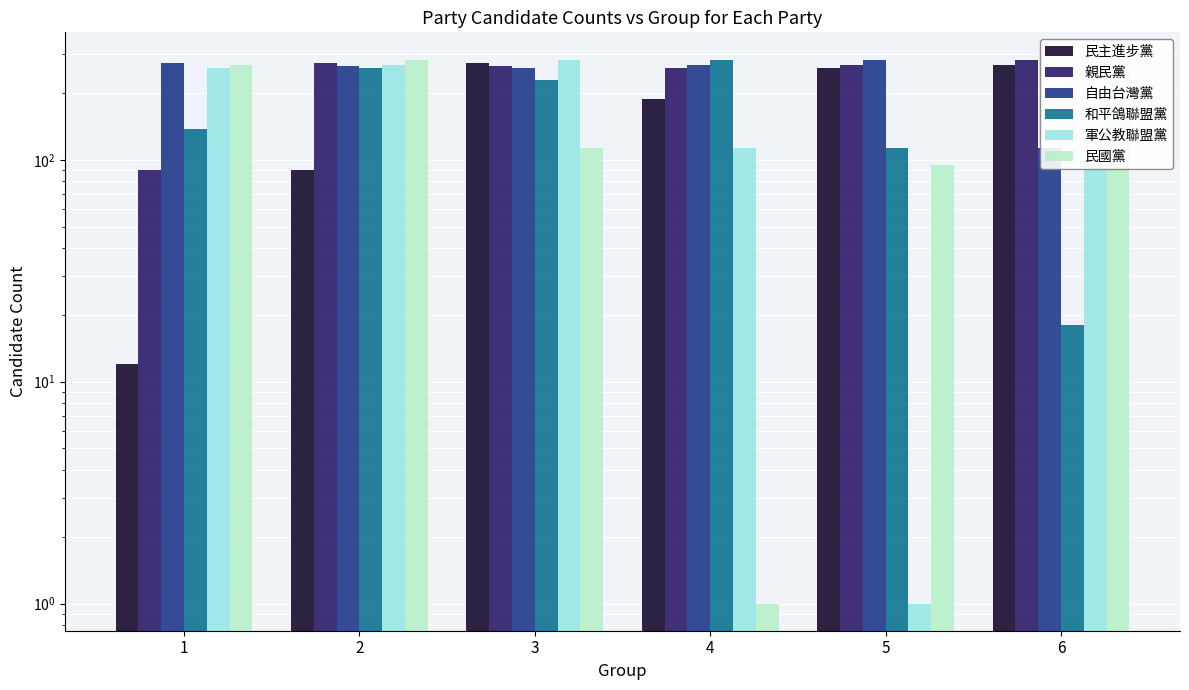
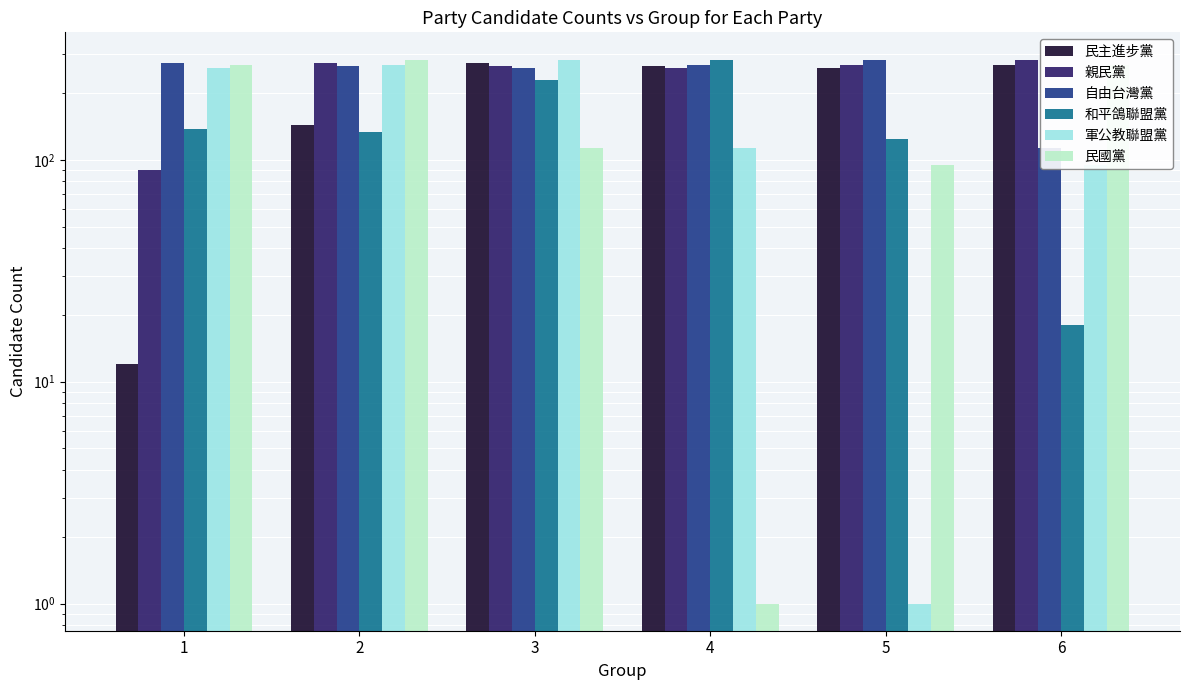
民主進步黨, 2: 90 -> 140
和平鴿聯盟黨, 2: 260 -> 130
民主進步黨, 4: 190 -> 270
和平鴿聯盟黨, 5: 110 -> 120
